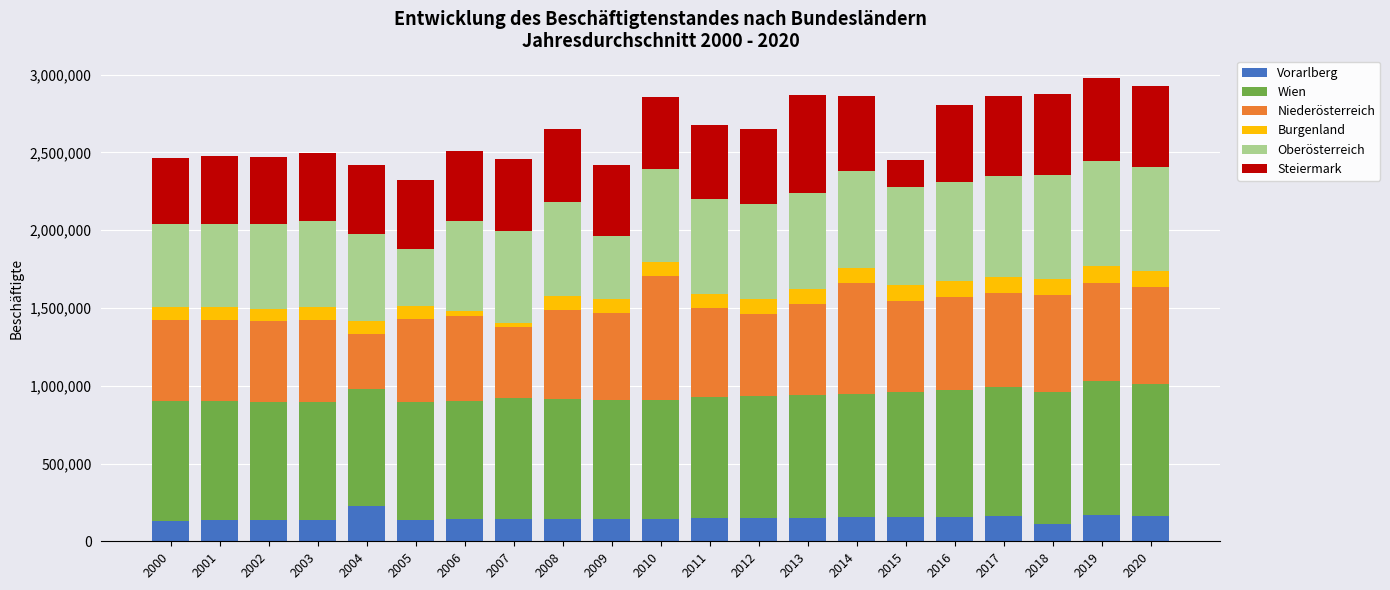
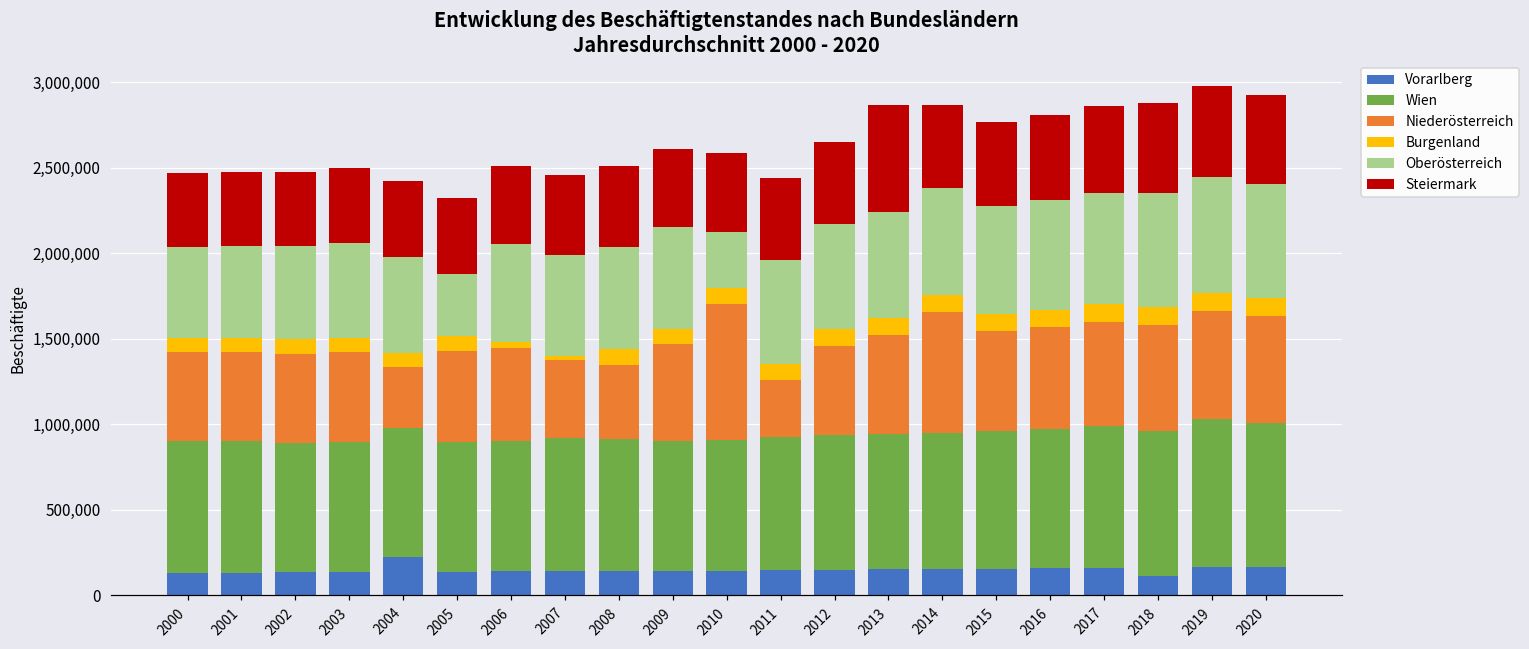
Niederösterreich, 2008: 570,000 -> 430,000
Oberösterreich, 2009: 400,000 -> 590,000
Oberösterreich, 2010: 590,000 -> 320,000
Niederösterreich, 2011: 570,000 -> 330,000
Steiermark, 2015: 180,000 -> 490,000
